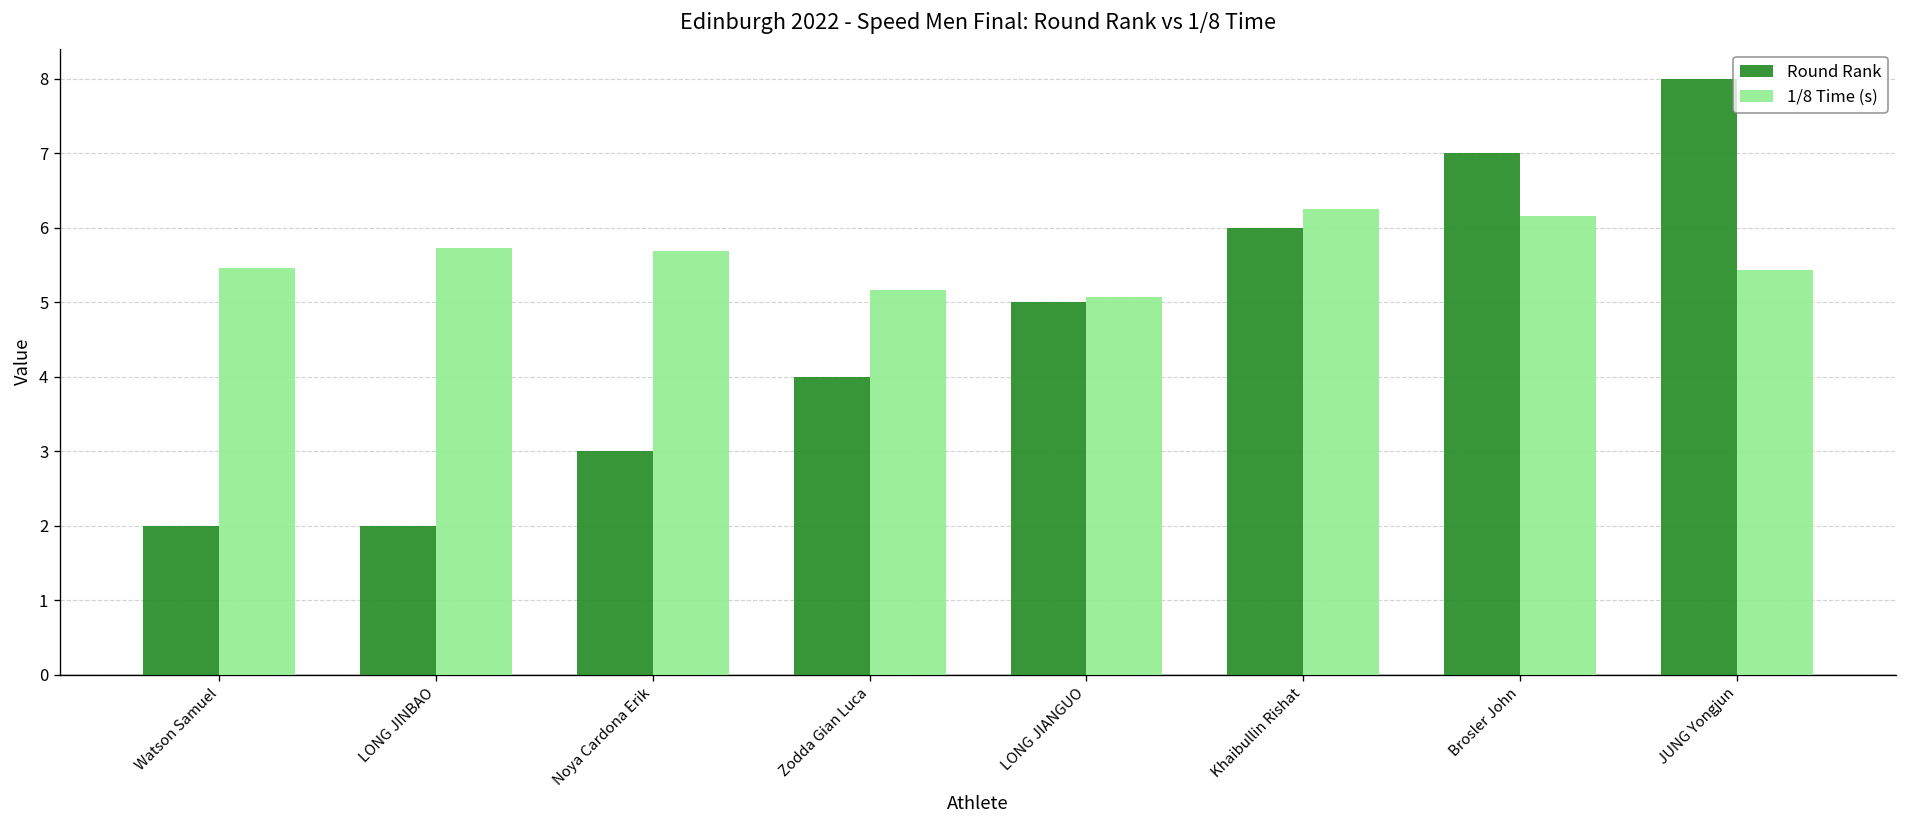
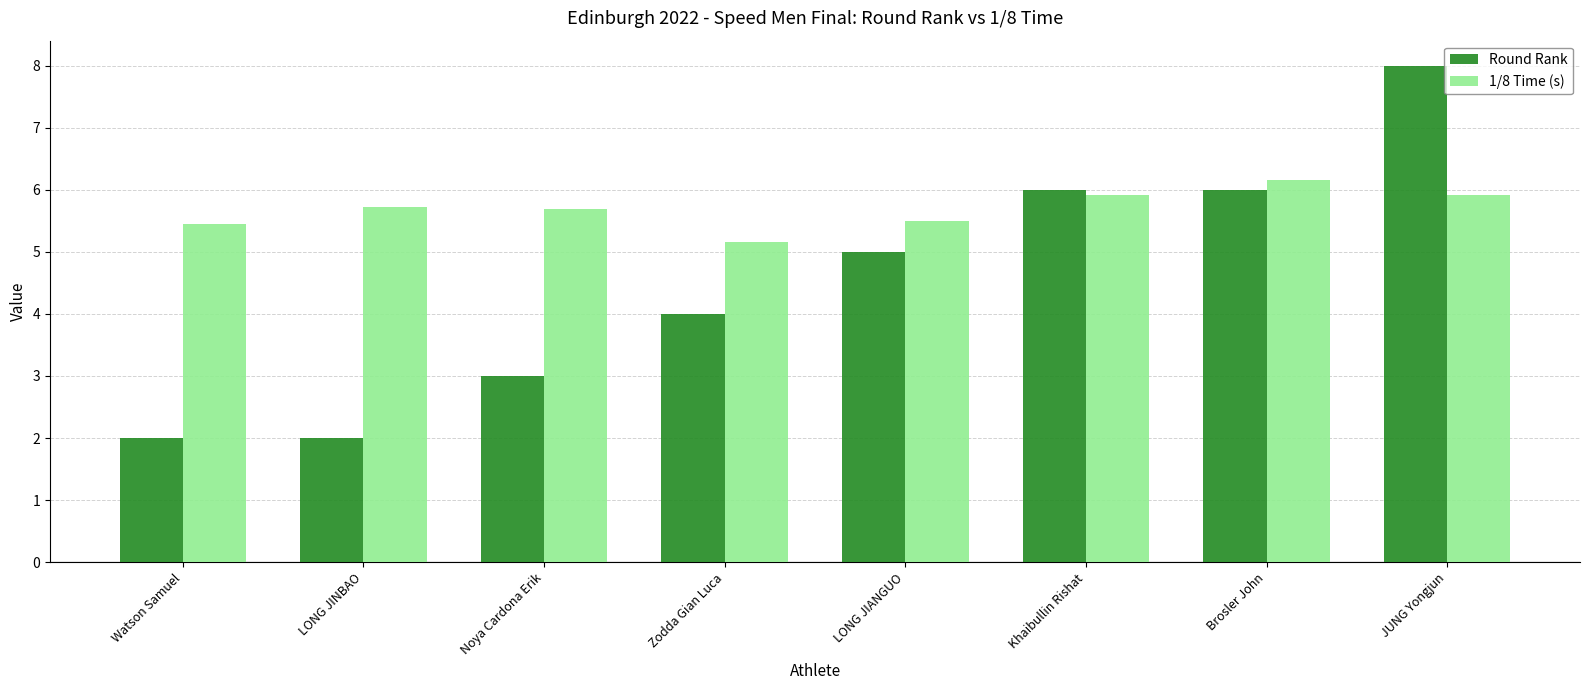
1/8 Time (s), LONG JIANGUO: 5.1 -> 5.5
1/8 Time (s), Khaibullin Rishat: 6.2 -> 5.9
Round Rank, Brosler John: 7 -> 6
1/8 Time (s), JUNG Yongjun: 5.4 -> 5.9
